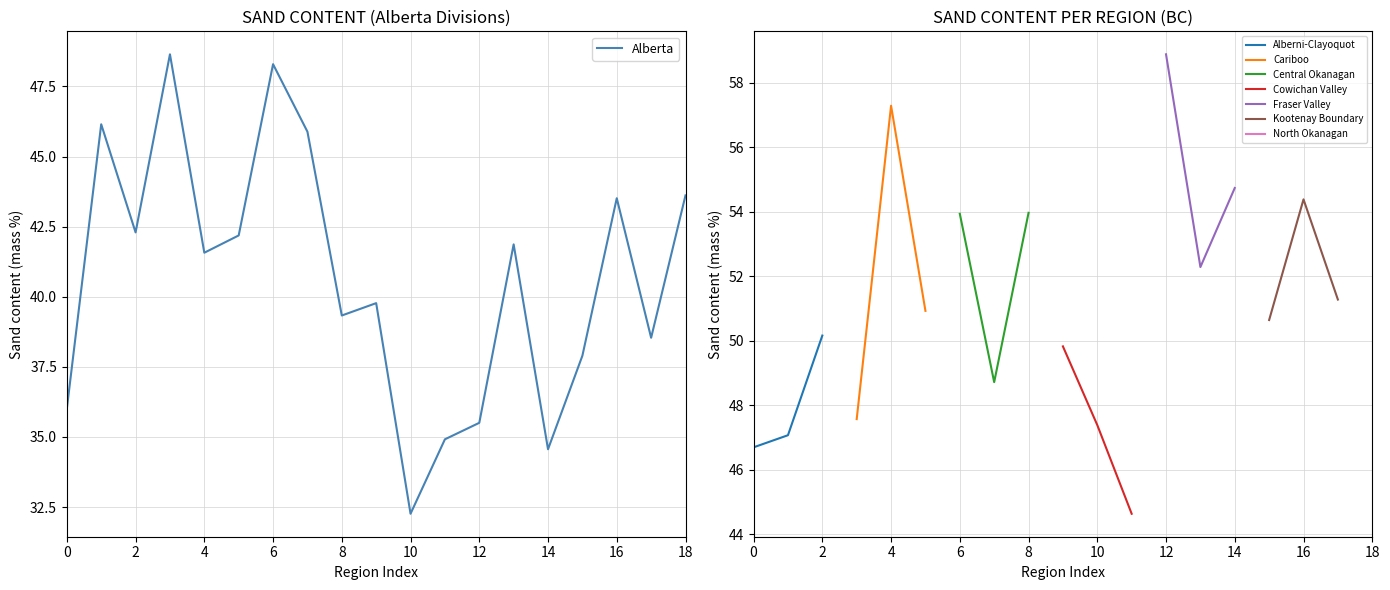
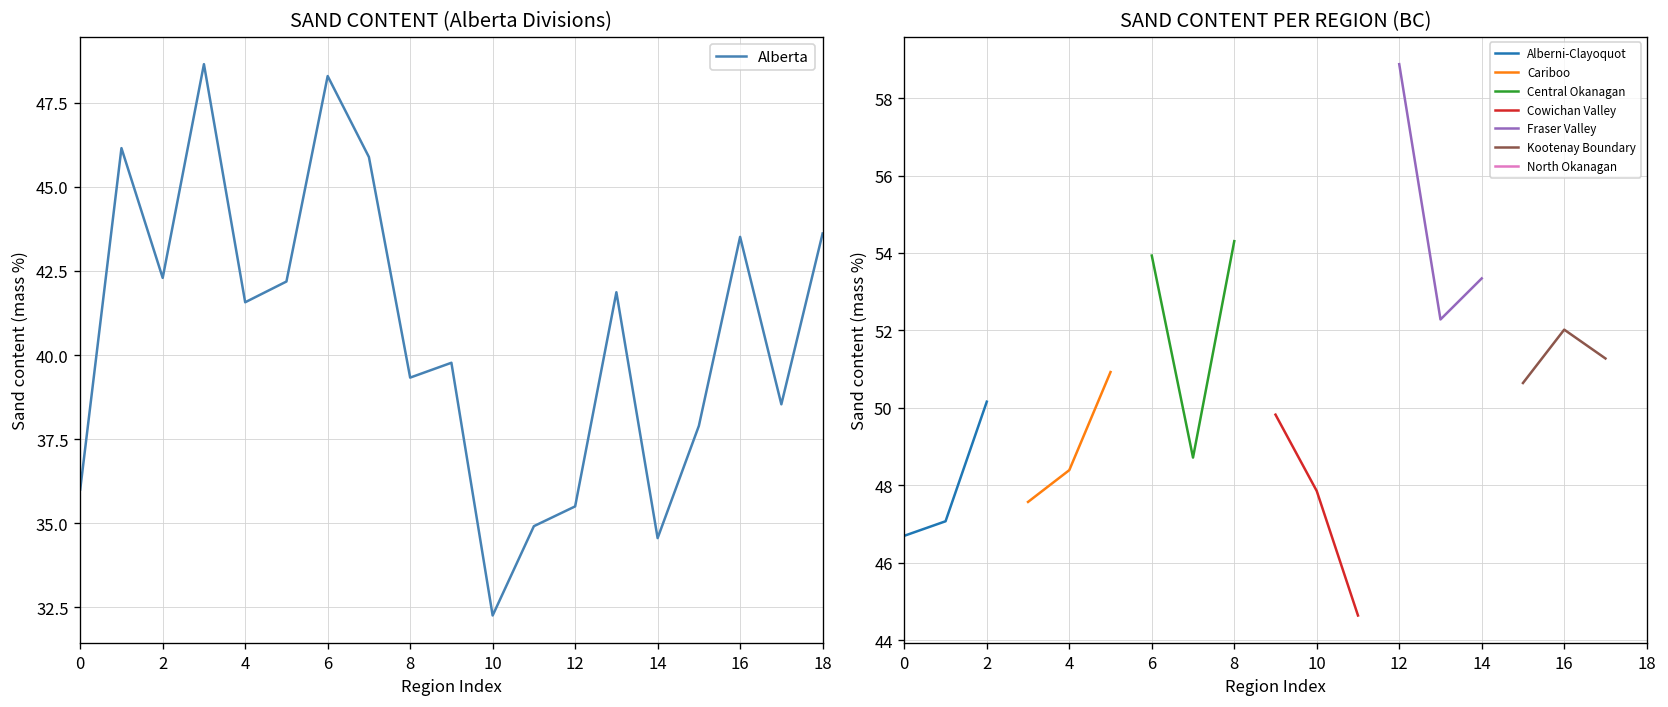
SAND CONTENT PER REGION (BC), Cariboo, 4: 57.3 -> 48.4
SAND CONTENT PER REGION (BC), Central Okanagan, 8: 54.0 -> 54.3
SAND CONTENT PER REGION (BC), Cowichan Valley, 10: 47.4 -> 47.9
SAND CONTENT PER REGION (BC), Fraser Valley, 14: 54.7 -> 53.3
SAND CONTENT PER REGION (BC), Kootenay Boundary, 16: 54.4 -> 52.0
